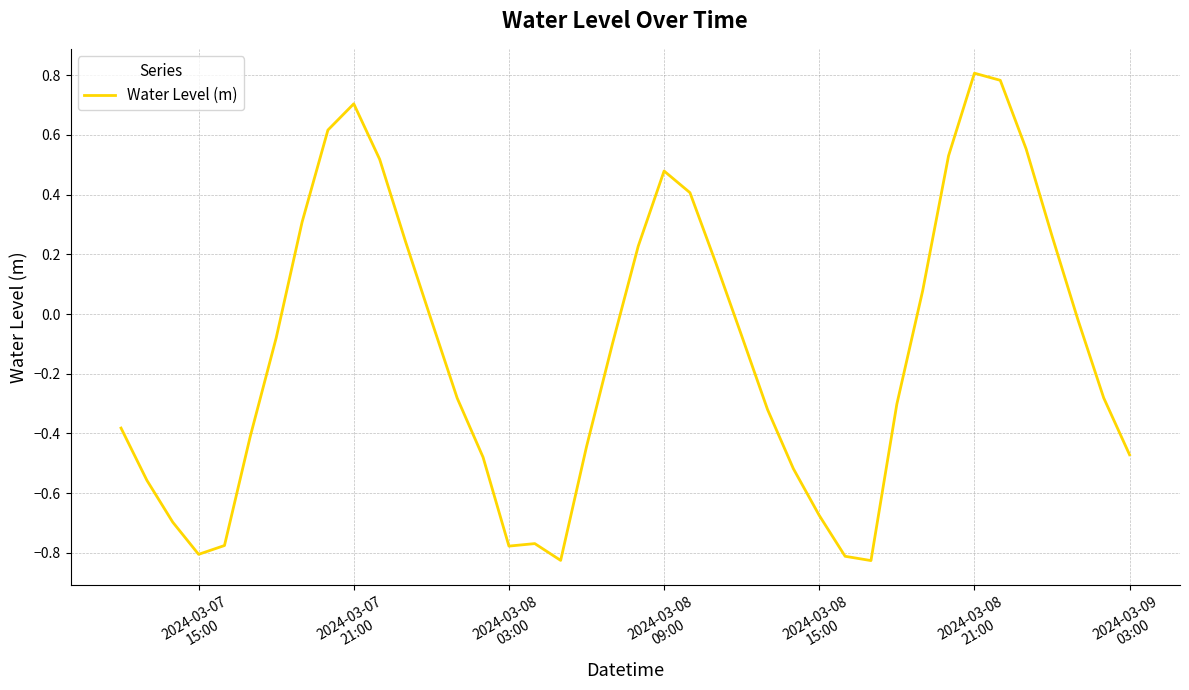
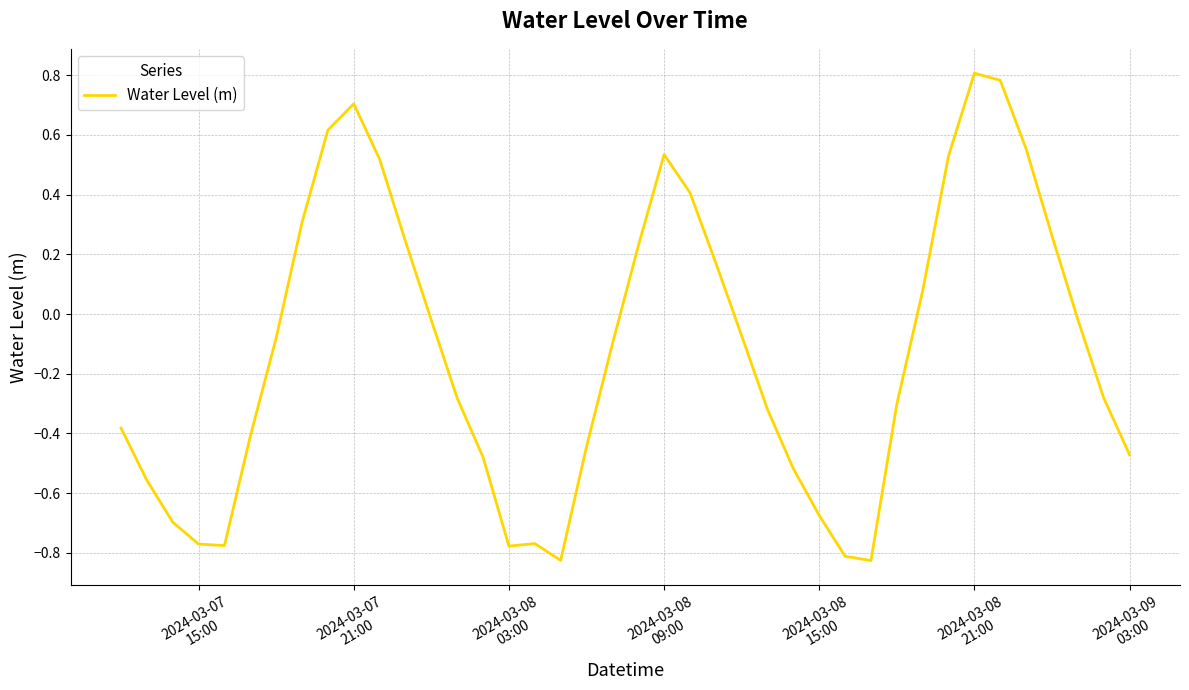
2024-03-07 15:00: -0.81 -> -0.77
2024-03-08 09:00: 0.48 -> 0.53
